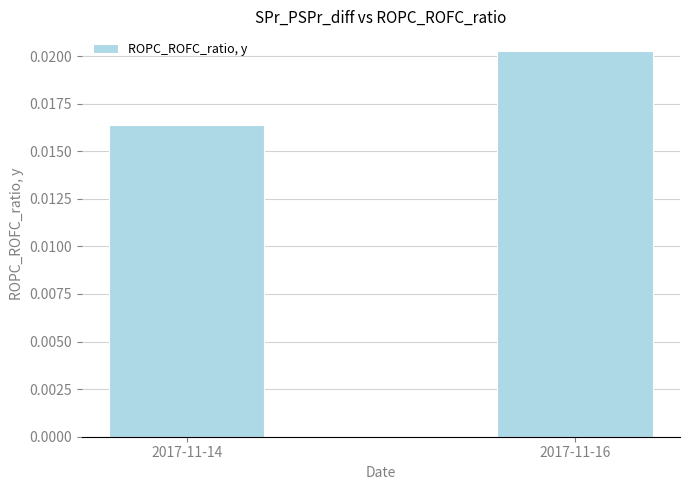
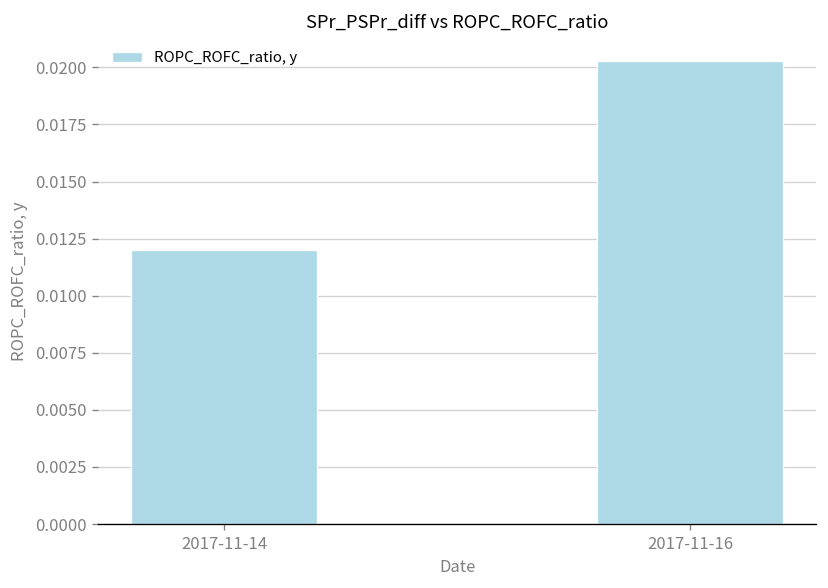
2017-11-14: 0.0164 -> 0.0120
